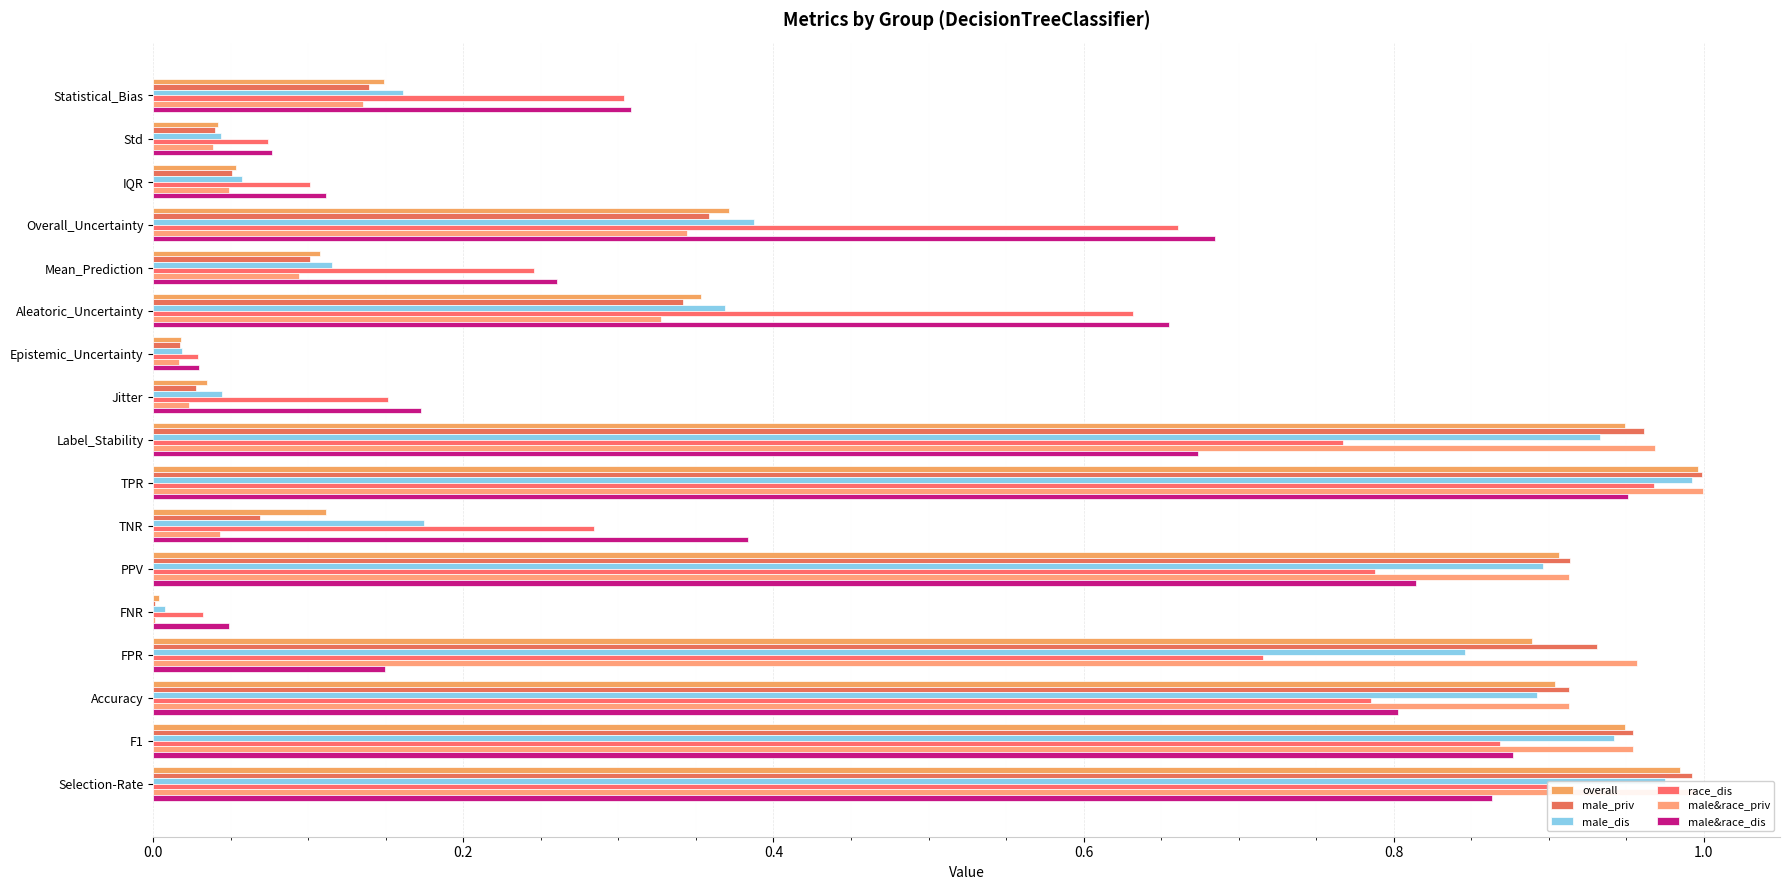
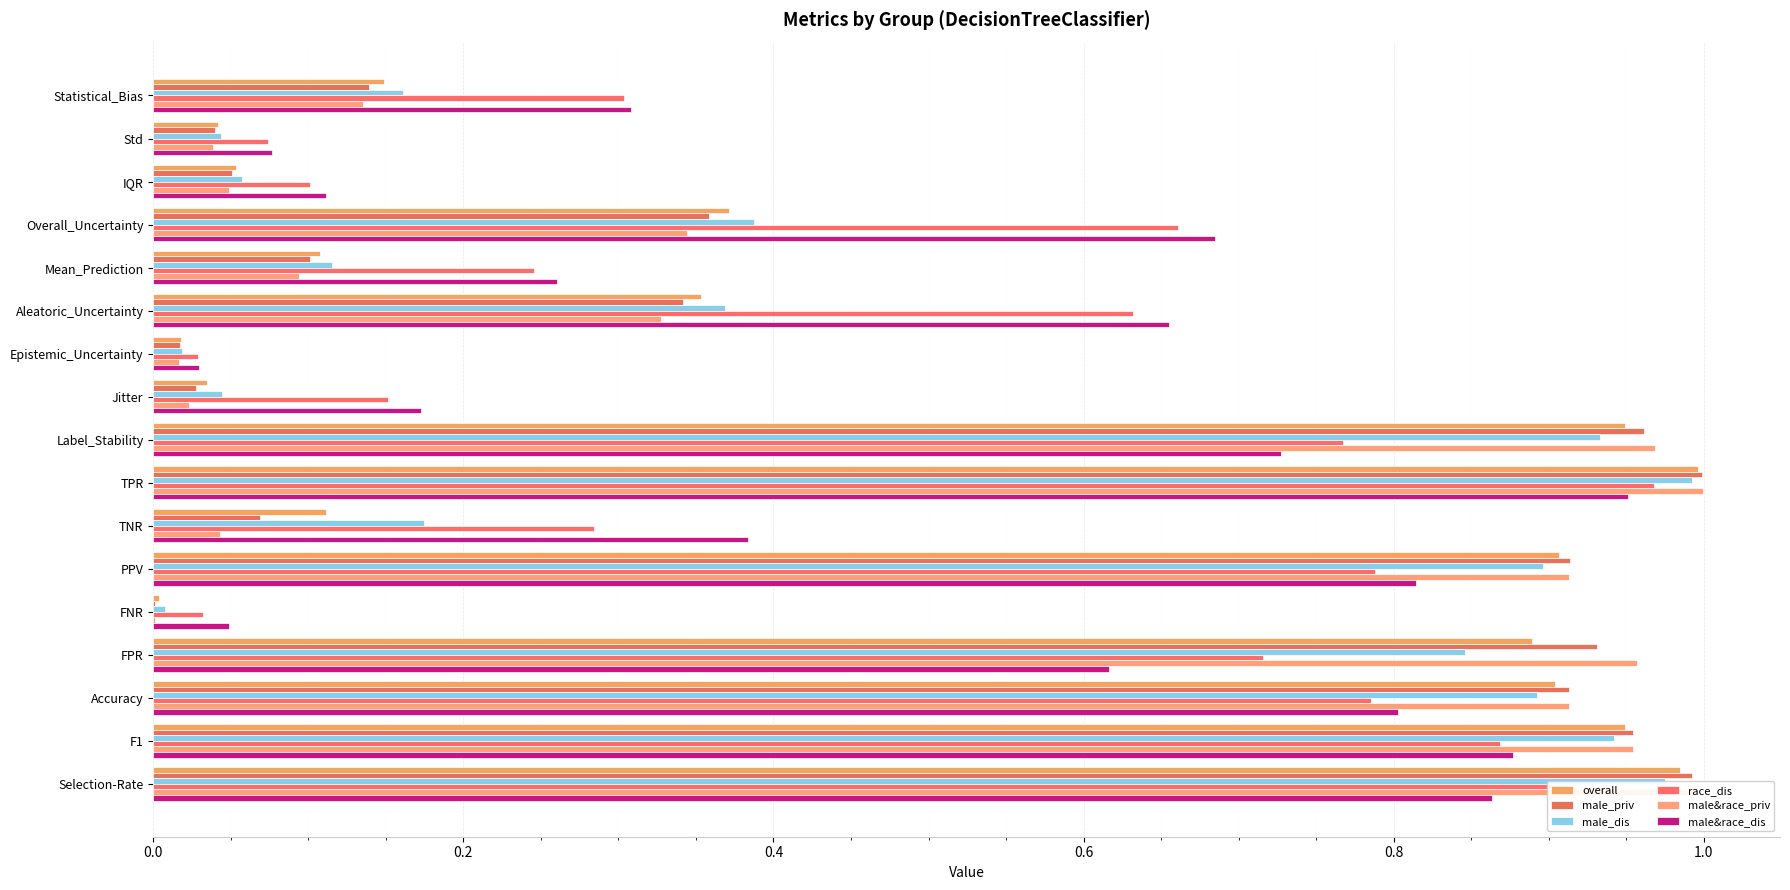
male&race_dis, Label_Stability: 0.673 -> 0.727
male&race_dis, FPR: 0.149 -> 0.616
